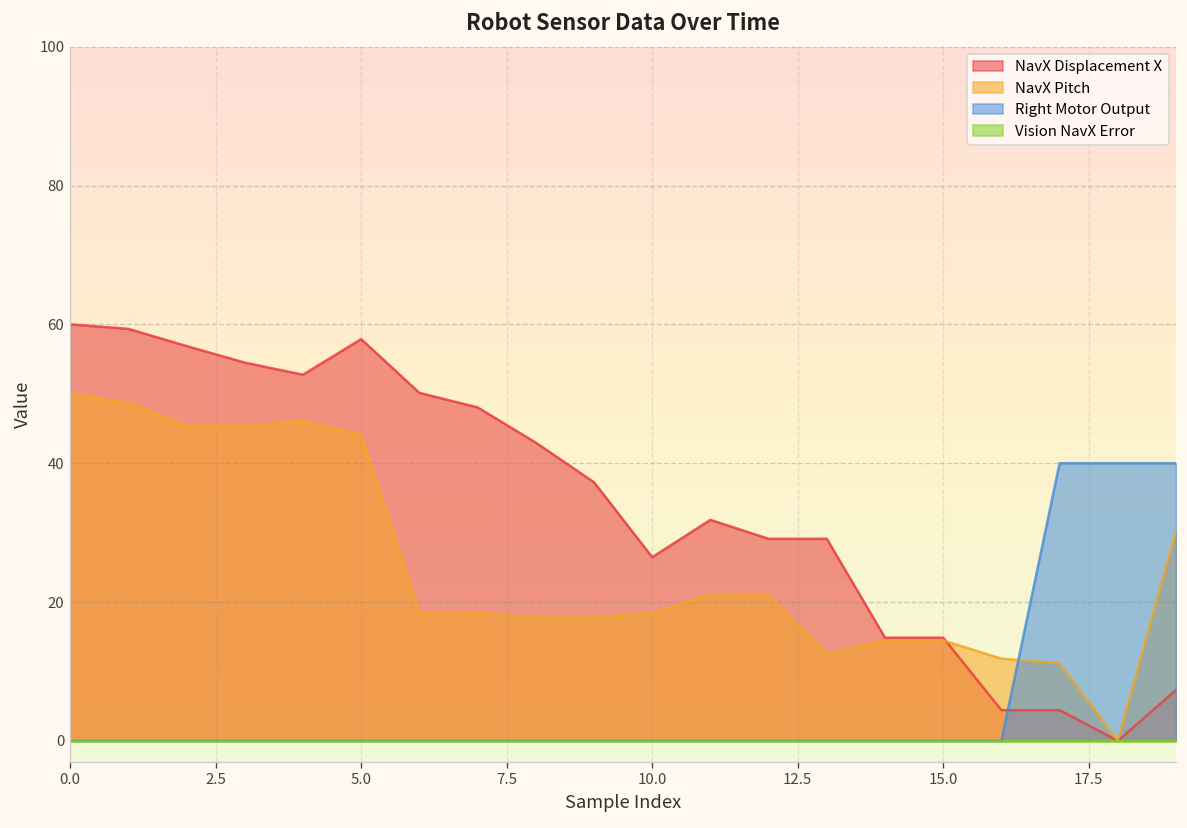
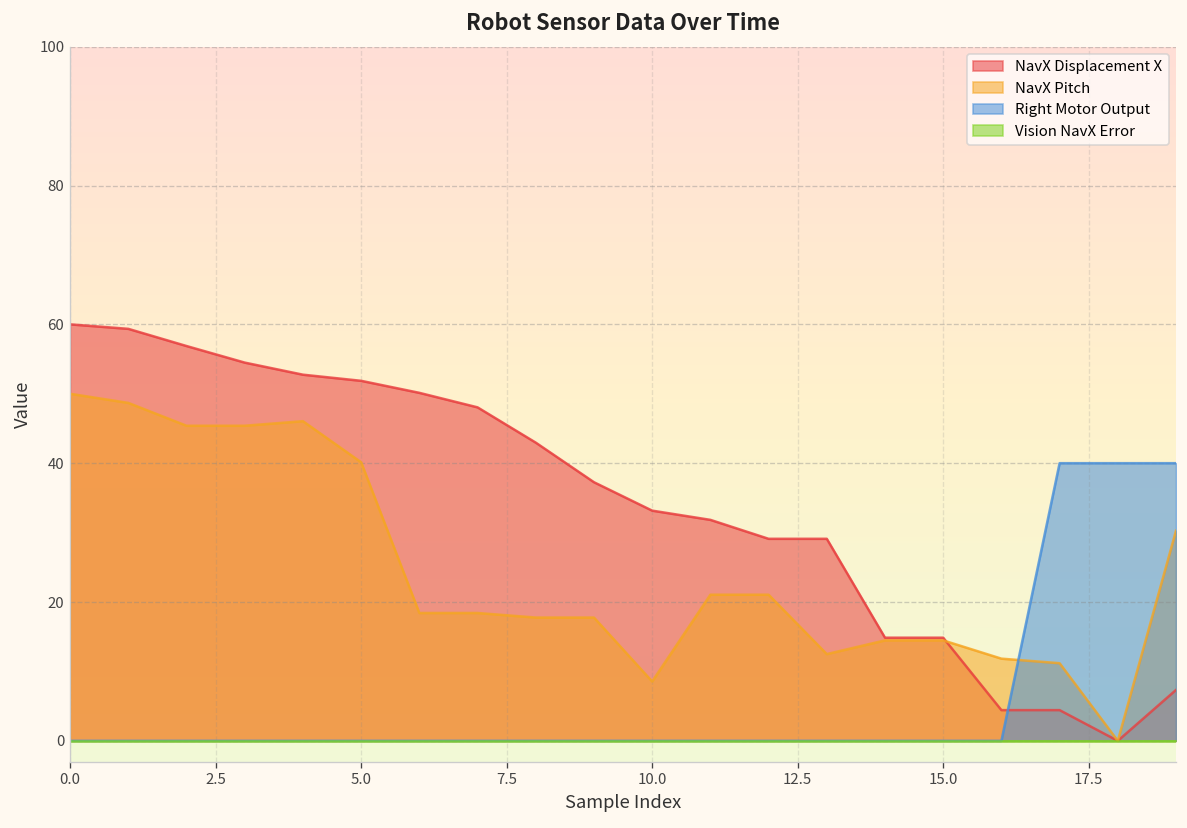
NavX Displacement X, 5.0: 58 -> 52
NavX Pitch, 5.0: 44 -> 40
NavX Displacement X, 10.0: 26 -> 33
NavX Pitch, 10.0: 18 -> 9
